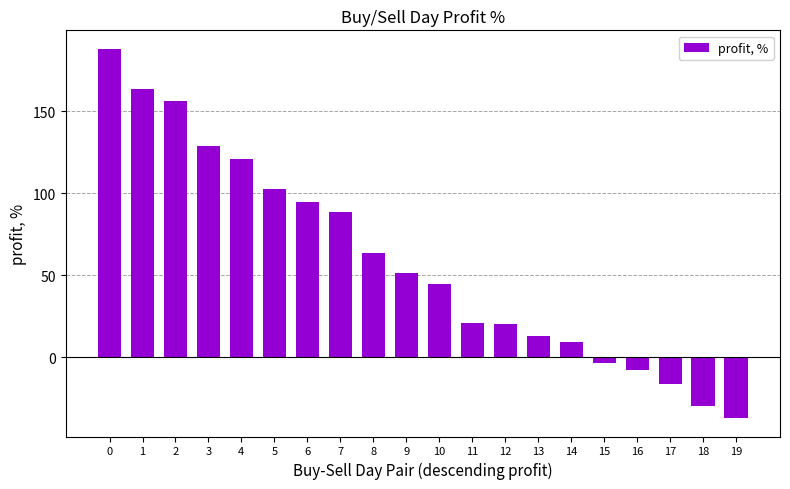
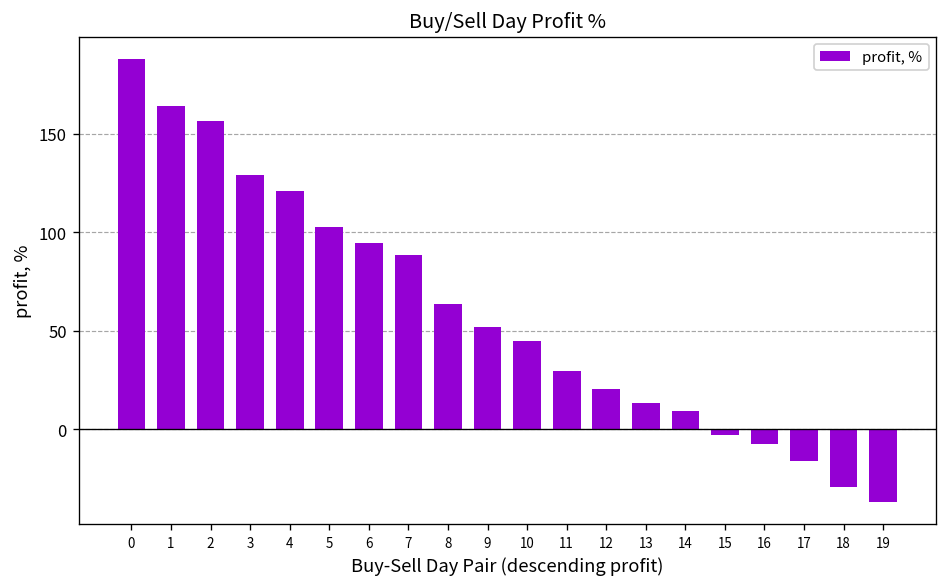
11: 21 -> 29
